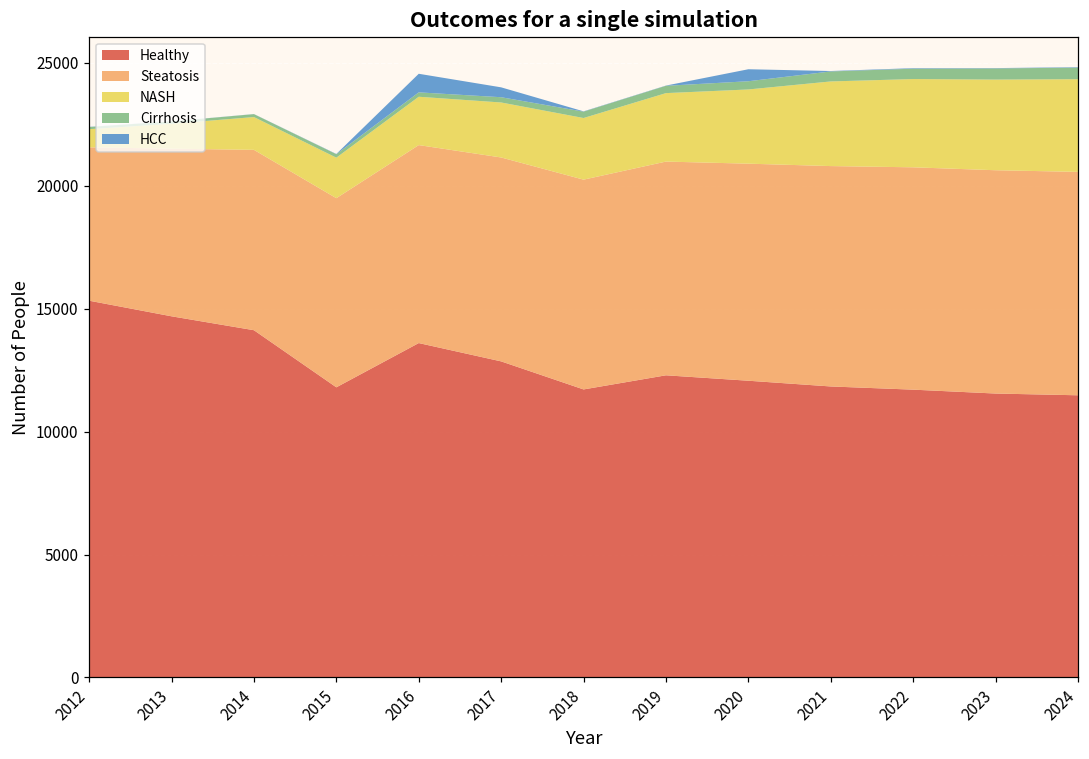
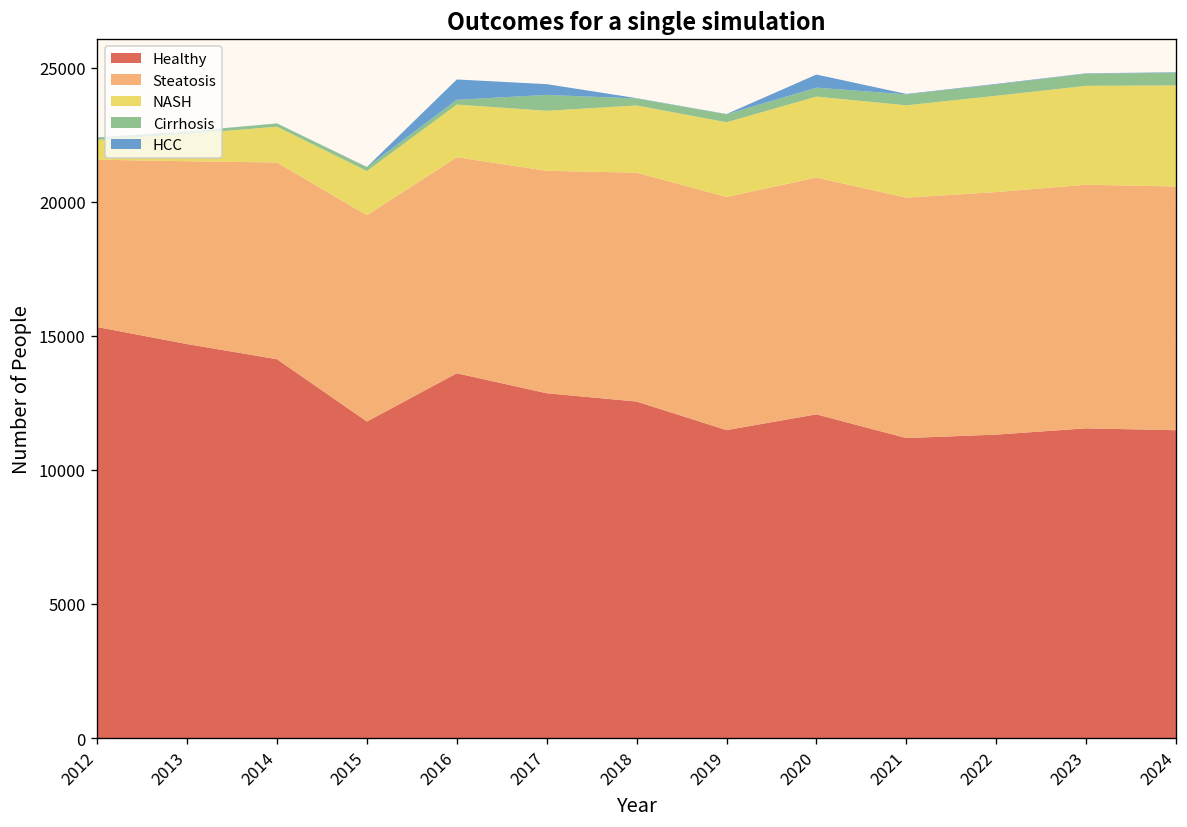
Cirrhosis, 2017: 200 -> 600
Healthy, 2018: 11700 -> 12600
Healthy, 2019: 12300 -> 11500
Healthy, 2021: 11800 -> 11200
Healthy, 2022: 11700 -> 11300
